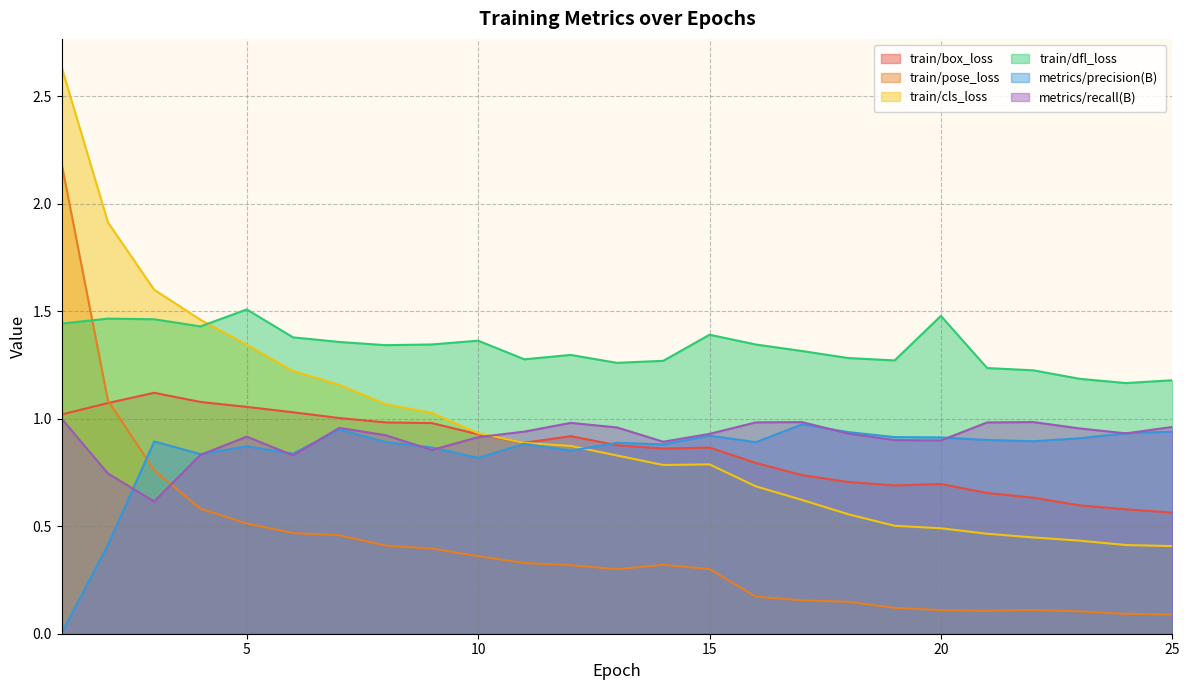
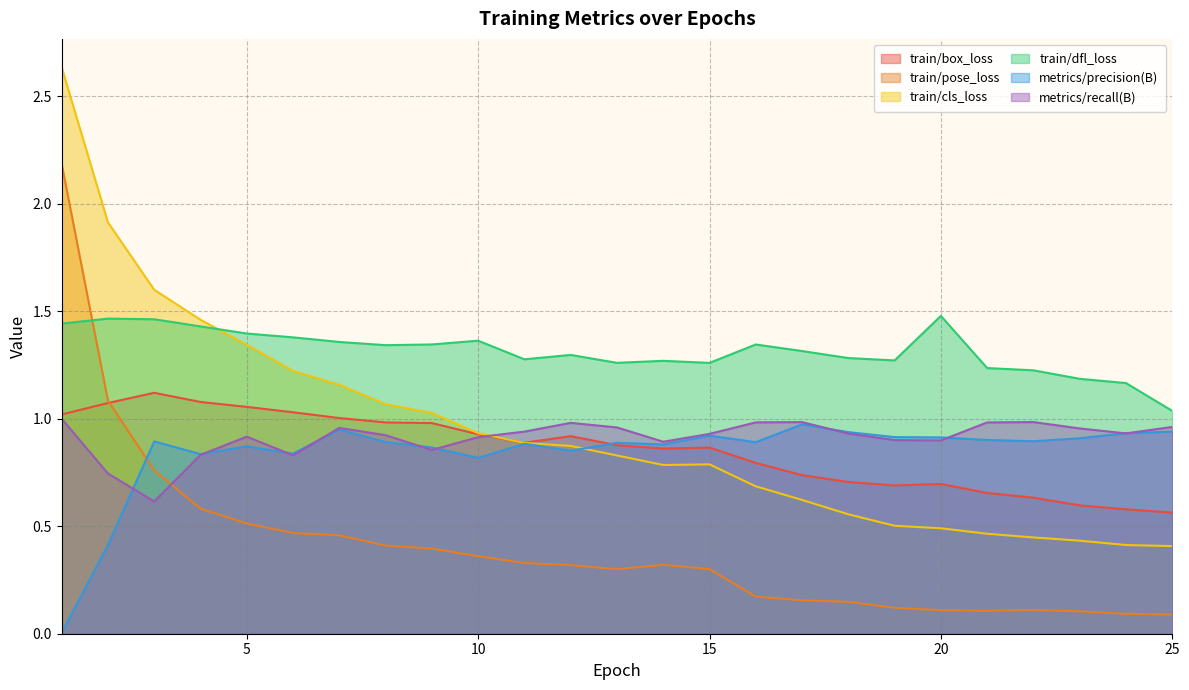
train/dfl_loss, 5: 1.51 -> 1.40
train/dfl_loss, 15: 1.39 -> 1.26
train/dfl_loss, 25: 1.18 -> 1.04
